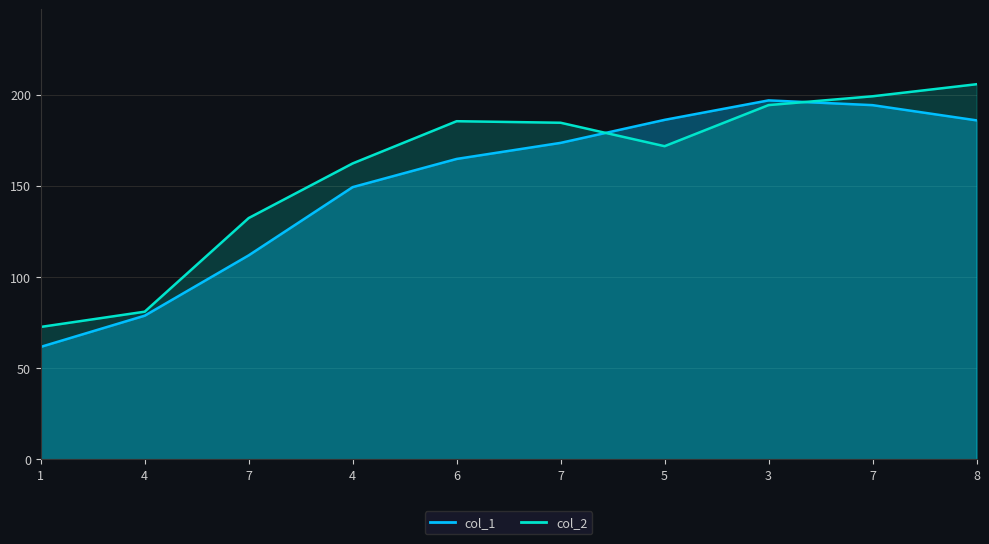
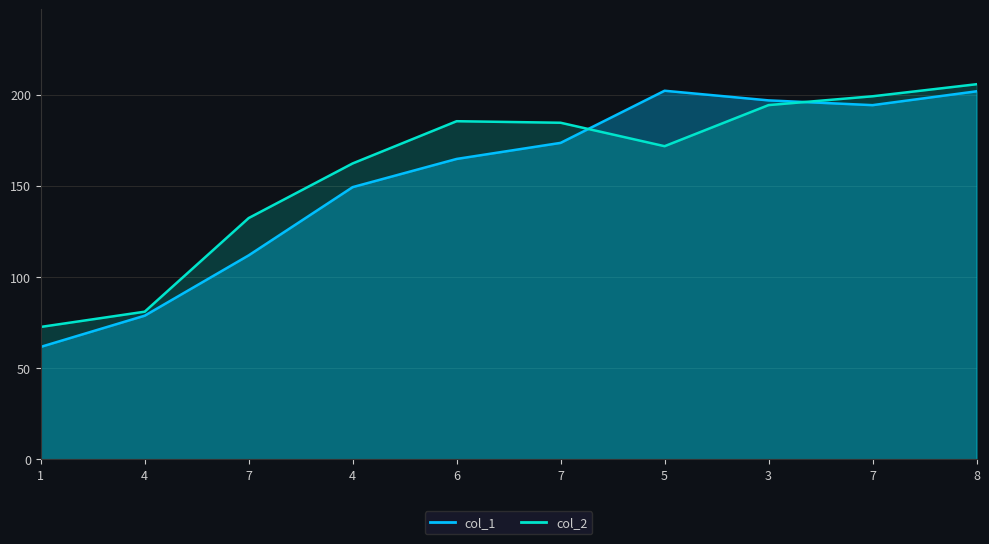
col_1, 5: 186 -> 202
col_1, 8: 186 -> 202
